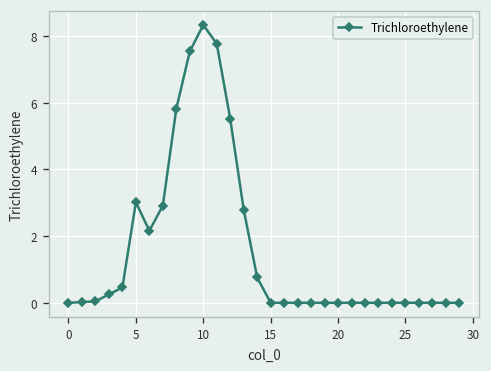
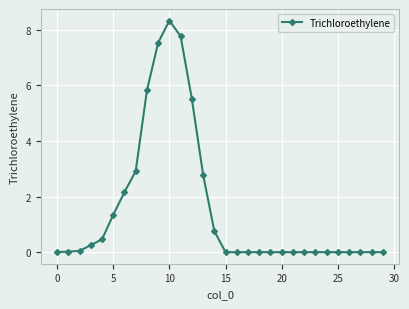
5: 3.0 -> 1.3
